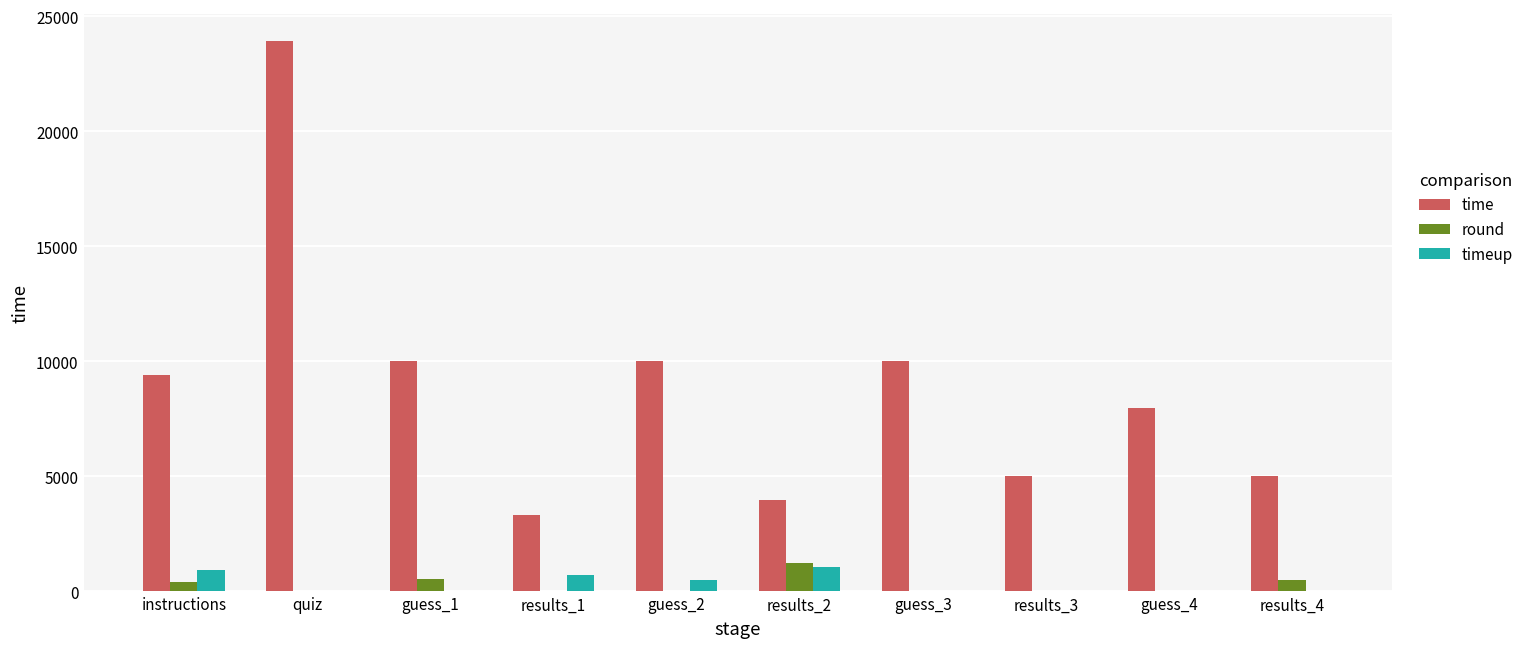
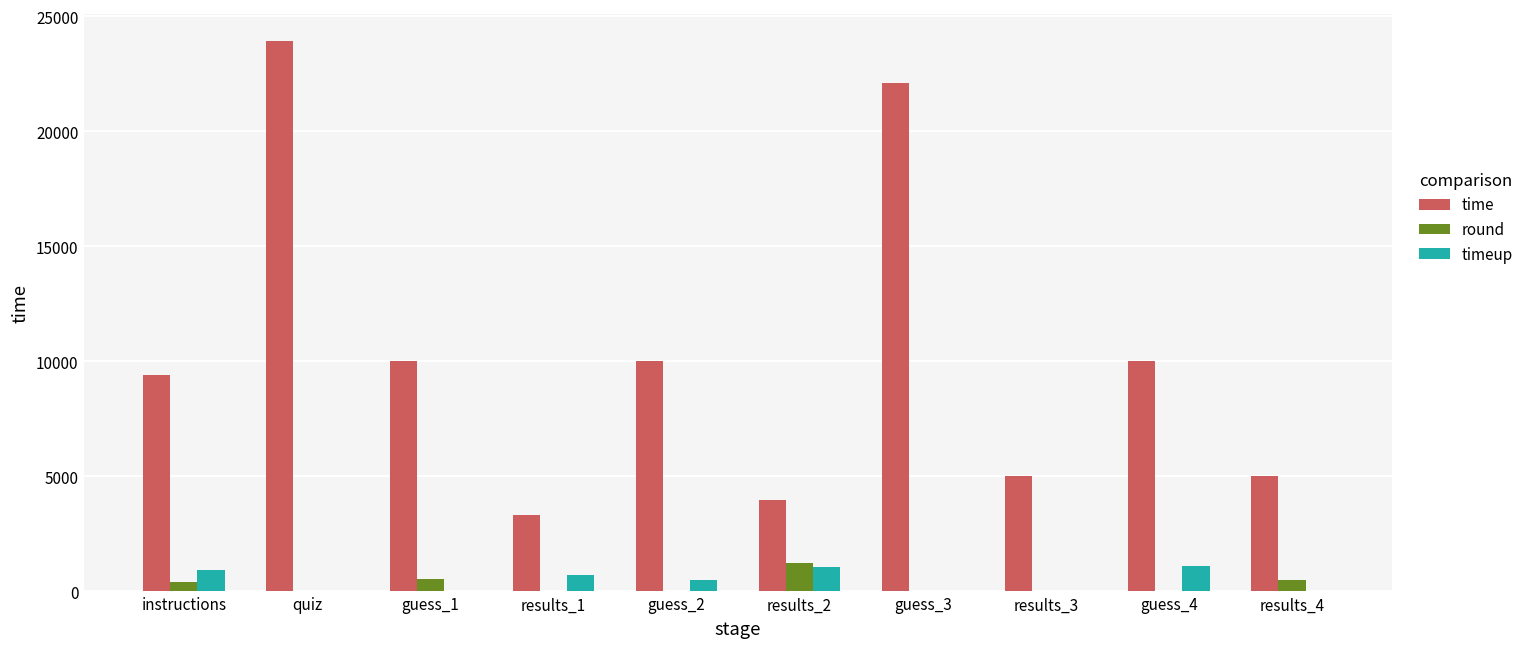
time, guess_3: 10000 -> 22100
time, guess_4: 8000 -> 10000
timeup, guess_4: 0 -> 1100
